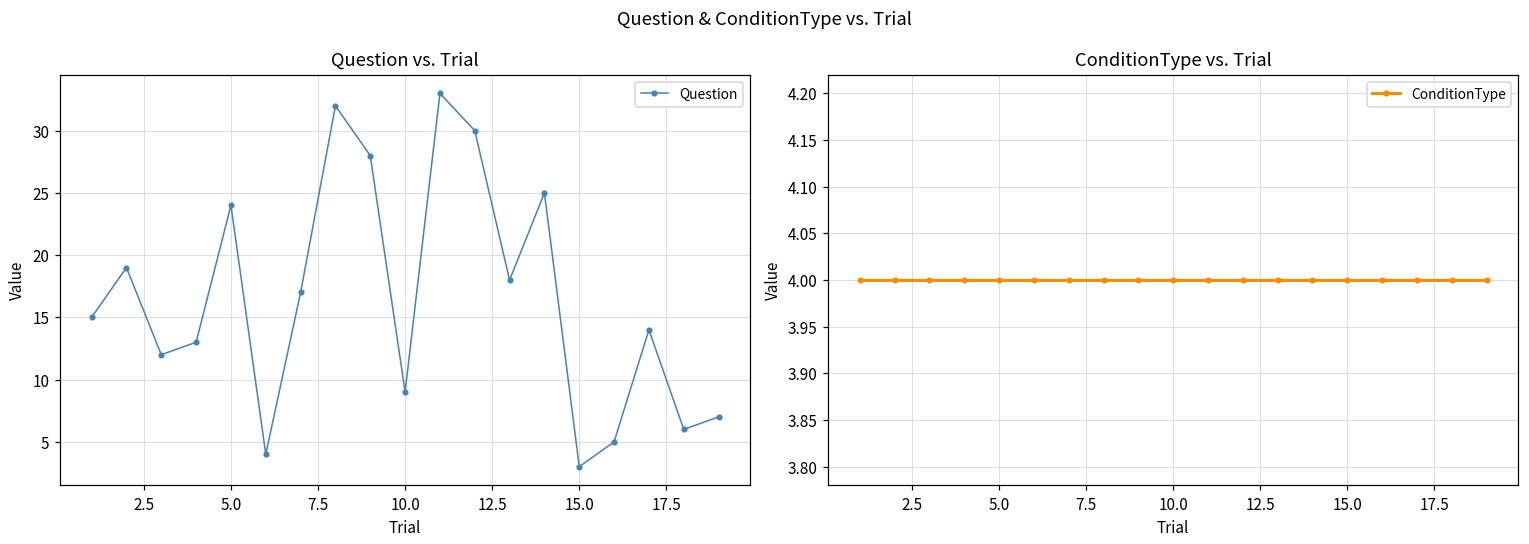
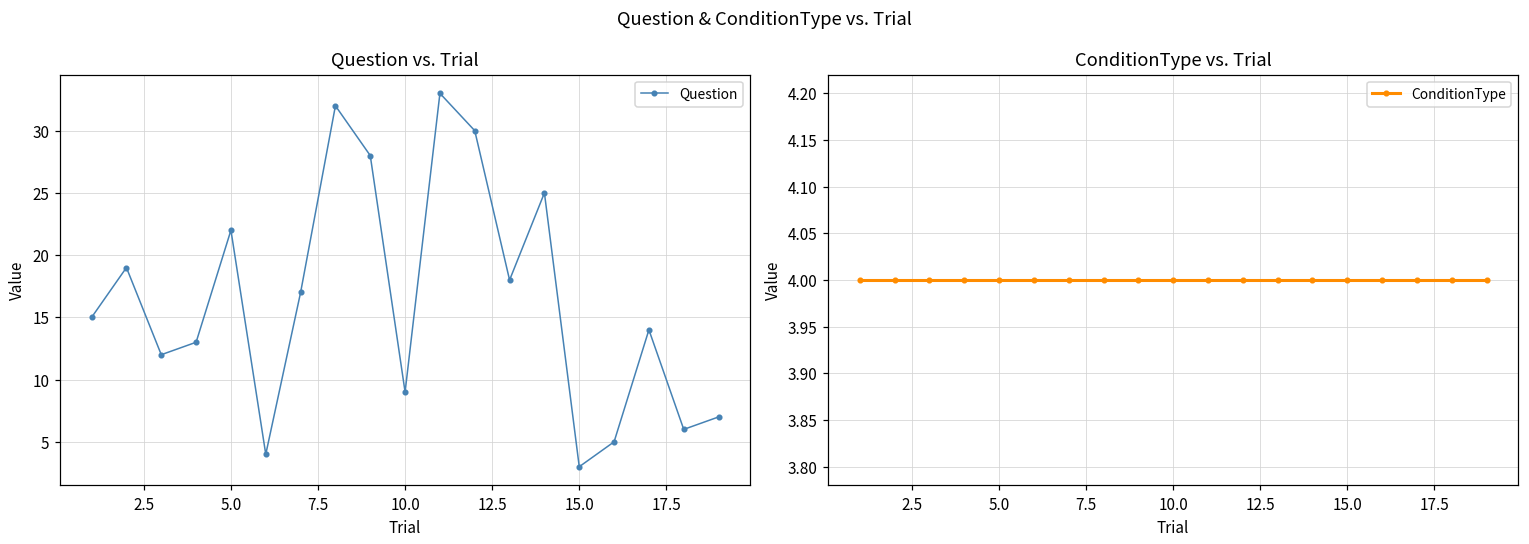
Question vs. Trial, 5.0: 24 -> 22
